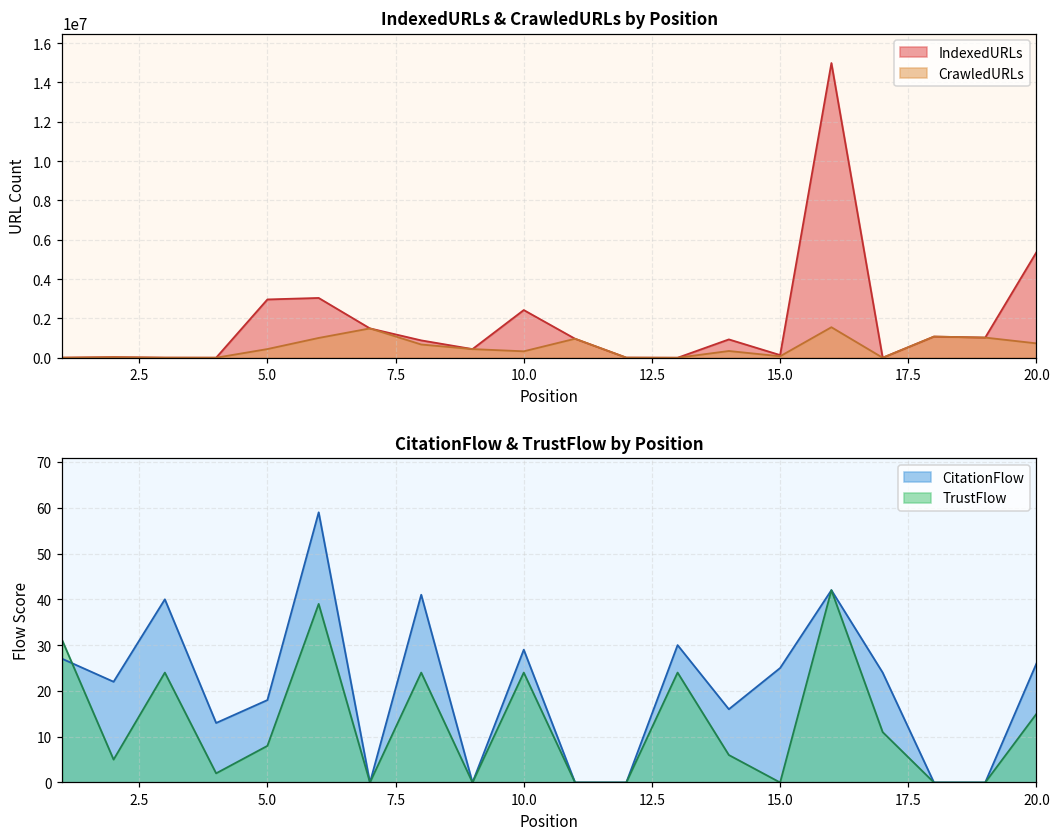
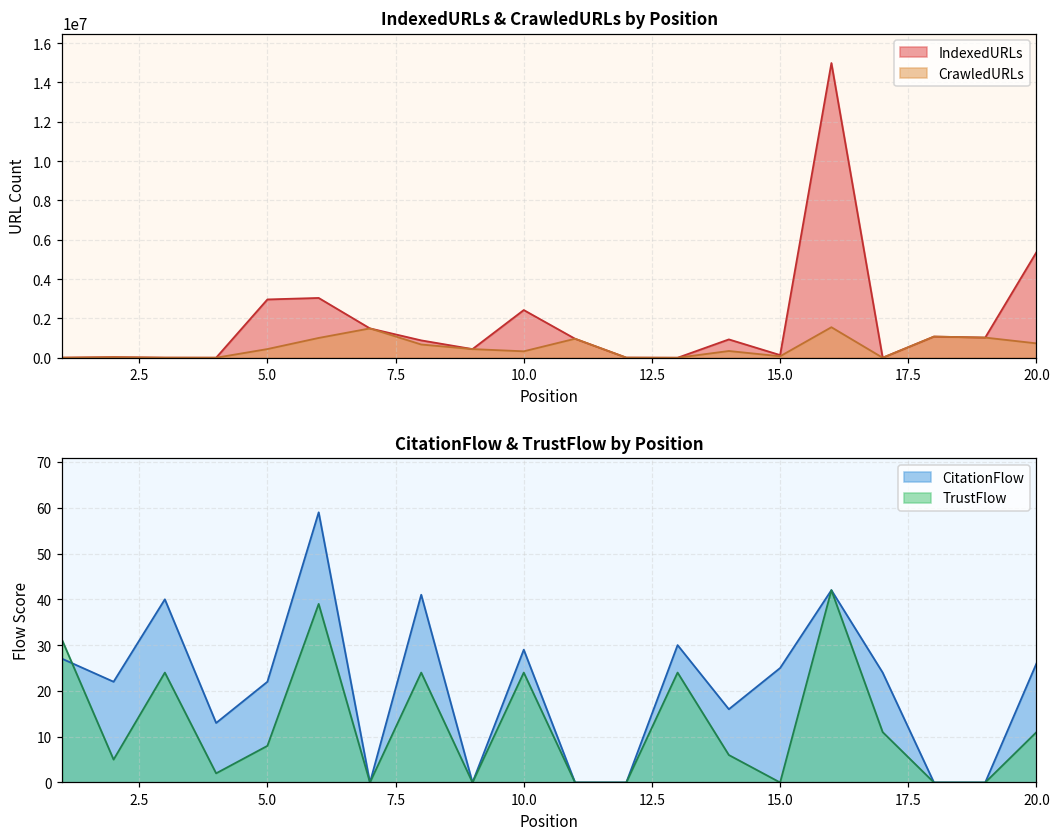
CitationFlow & TrustFlow by Position, CitationFlow, 5.0: 18 -> 22
CitationFlow & TrustFlow by Position, TrustFlow, 20.0: 15 -> 11
